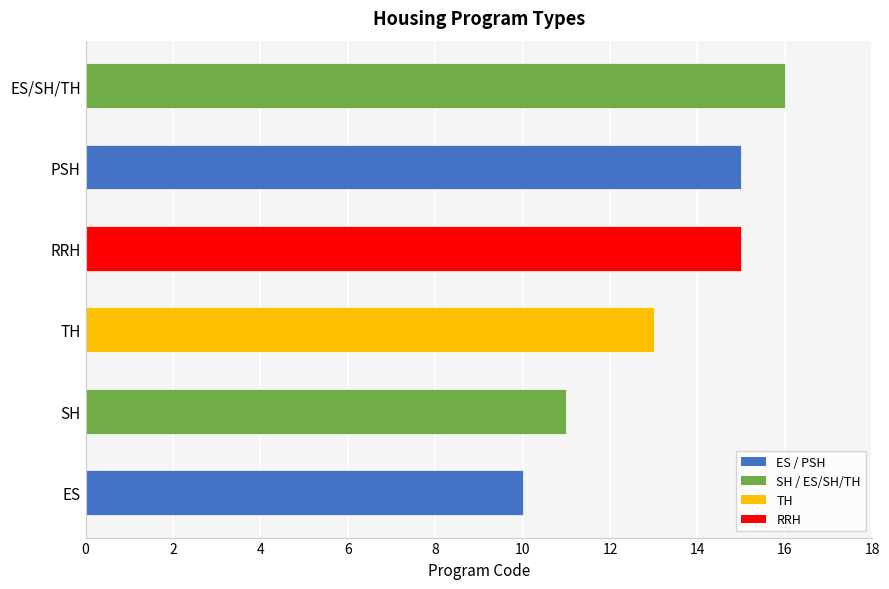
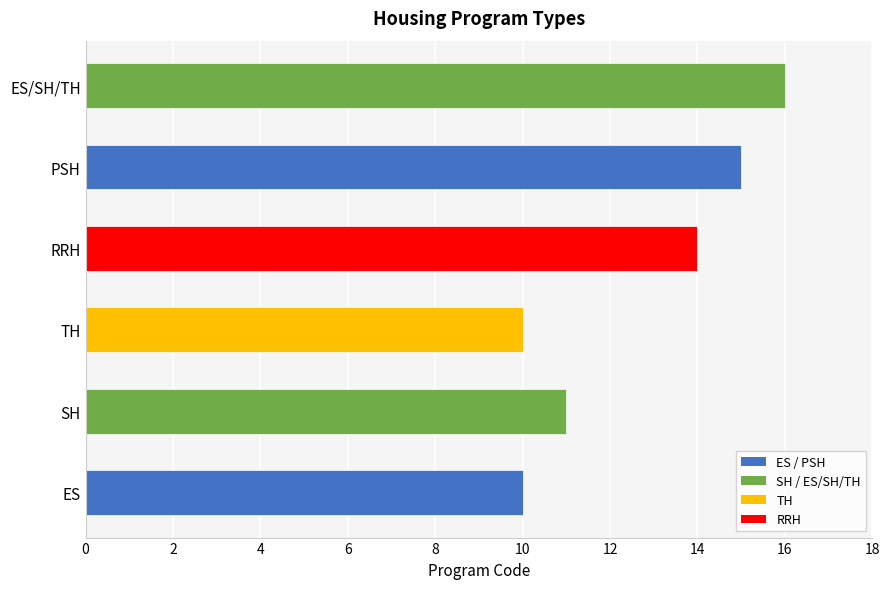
RRH: 15 -> 14
TH: 13 -> 10
